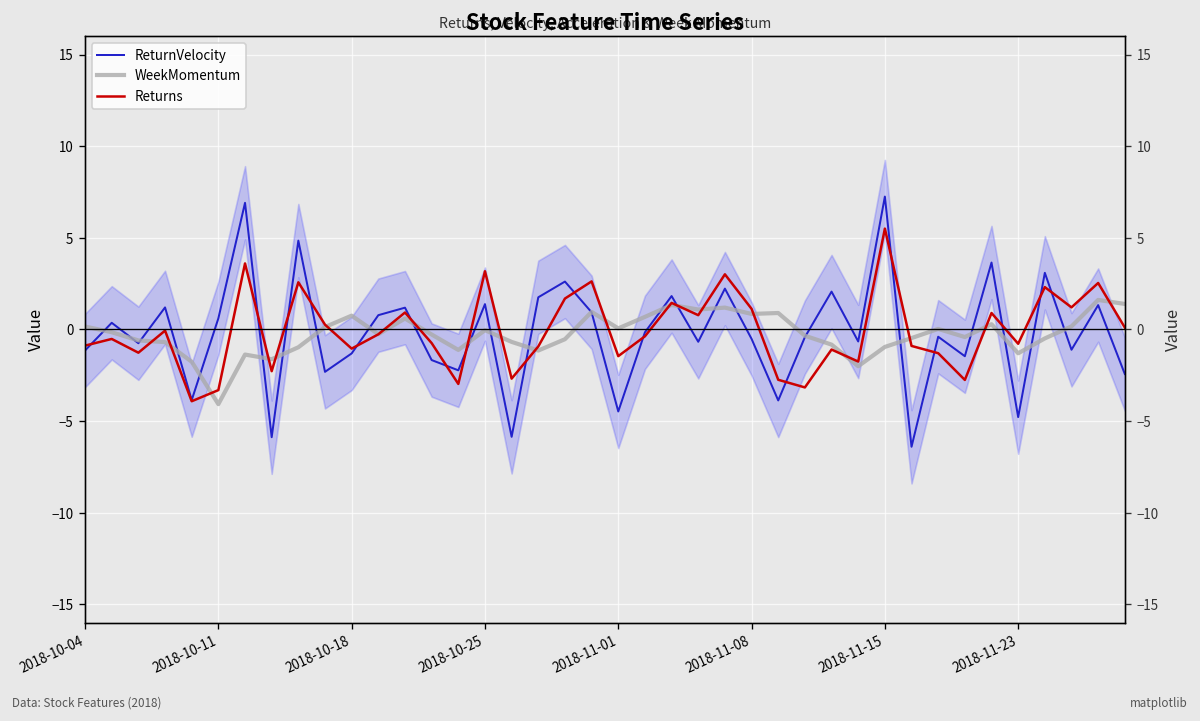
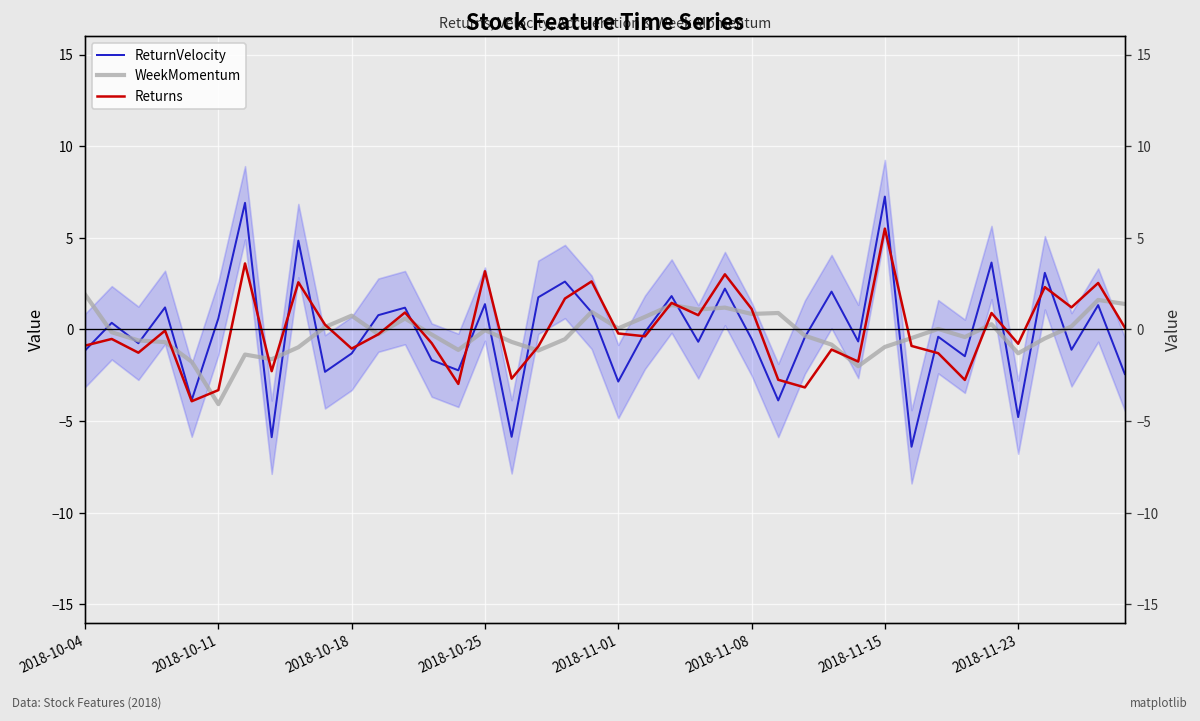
WeekMomentum, 2018-10-04: 0.2 -> 1.9
ReturnVelocity, 2018-11-01: -4.5 -> -2.8
Returns, 2018-11-01: -1.5 -> -0.2
